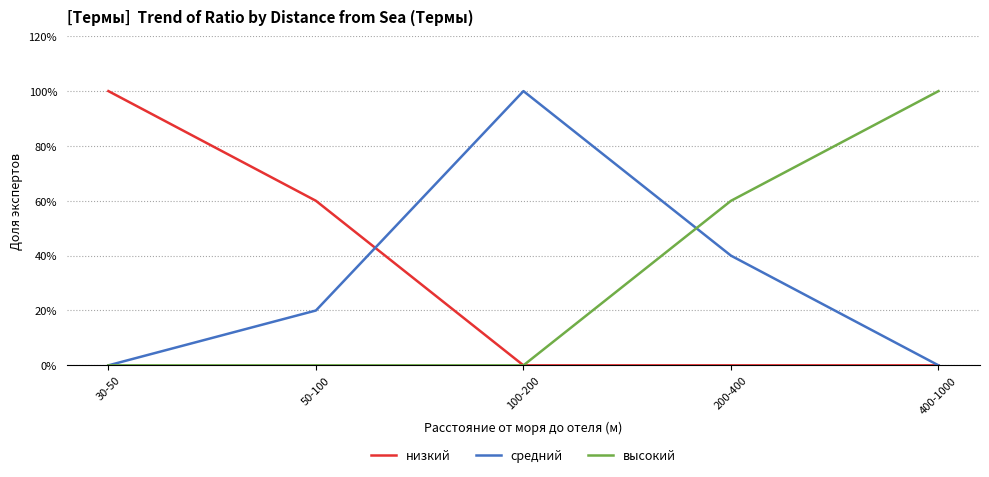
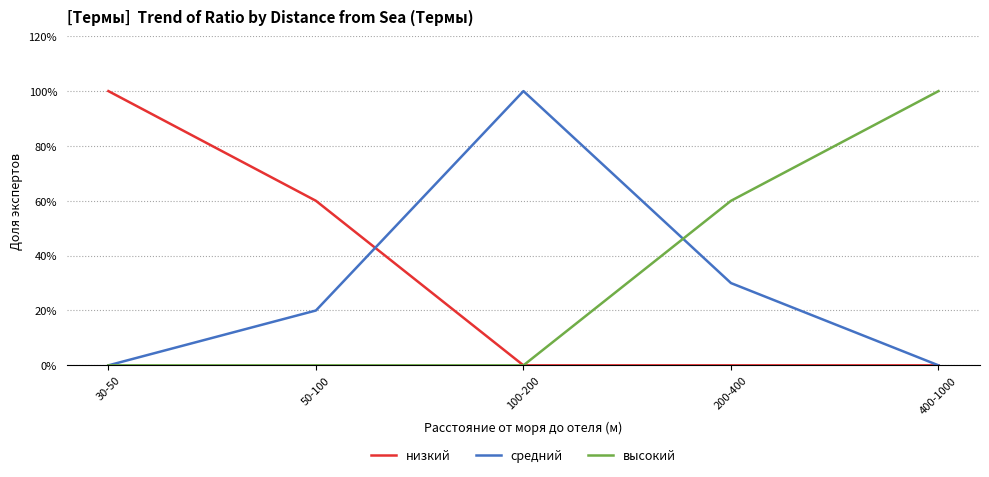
средний, 200-400: 40% -> 30%
